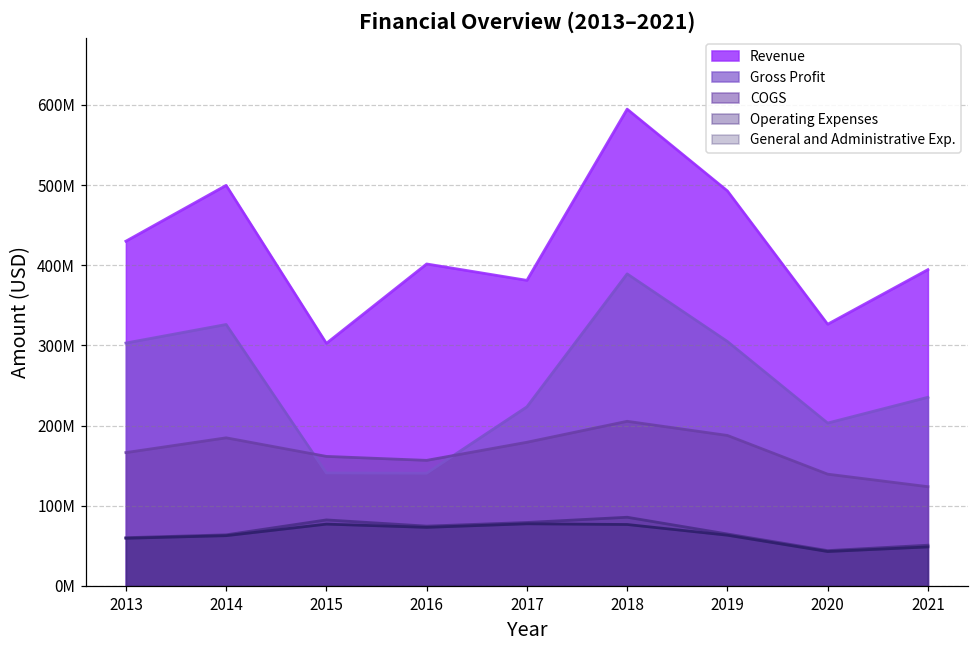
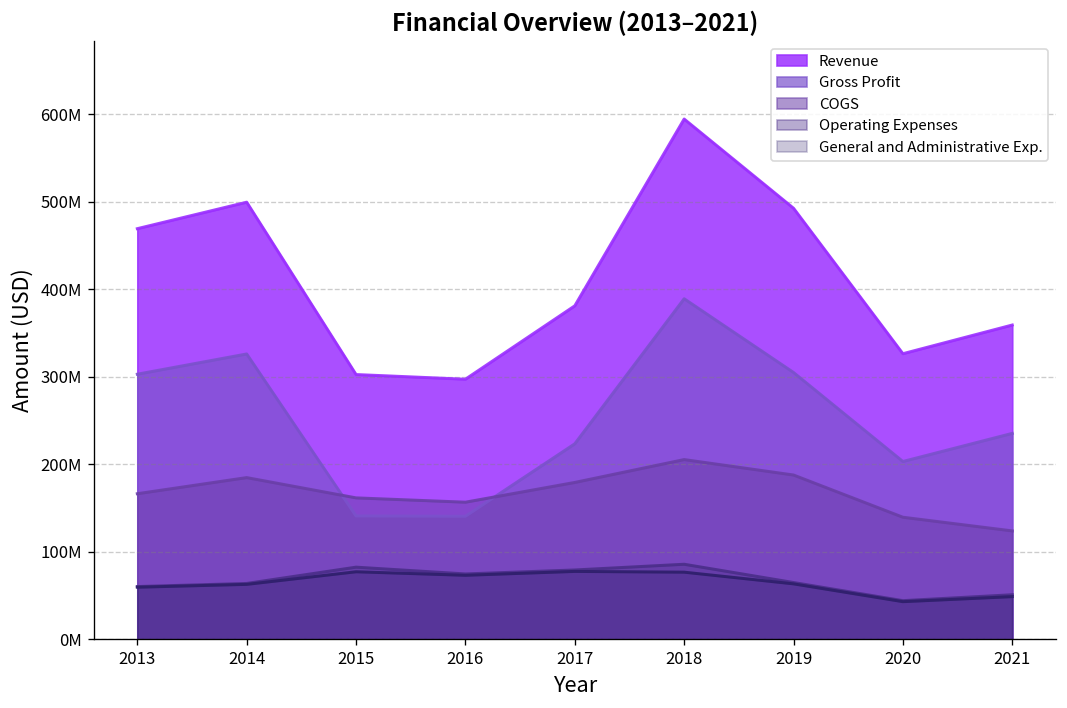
Revenue, 2013: 430000000 -> 470000000
Revenue, 2016: 400000000 -> 300000000
Revenue, 2021: 390000000 -> 360000000
